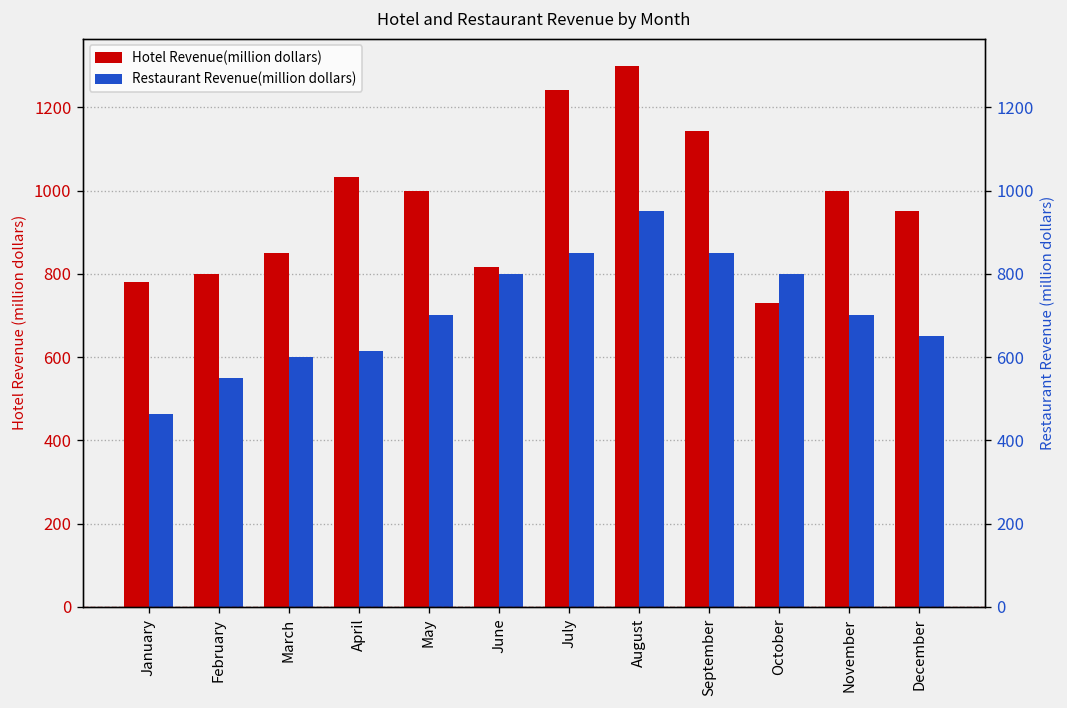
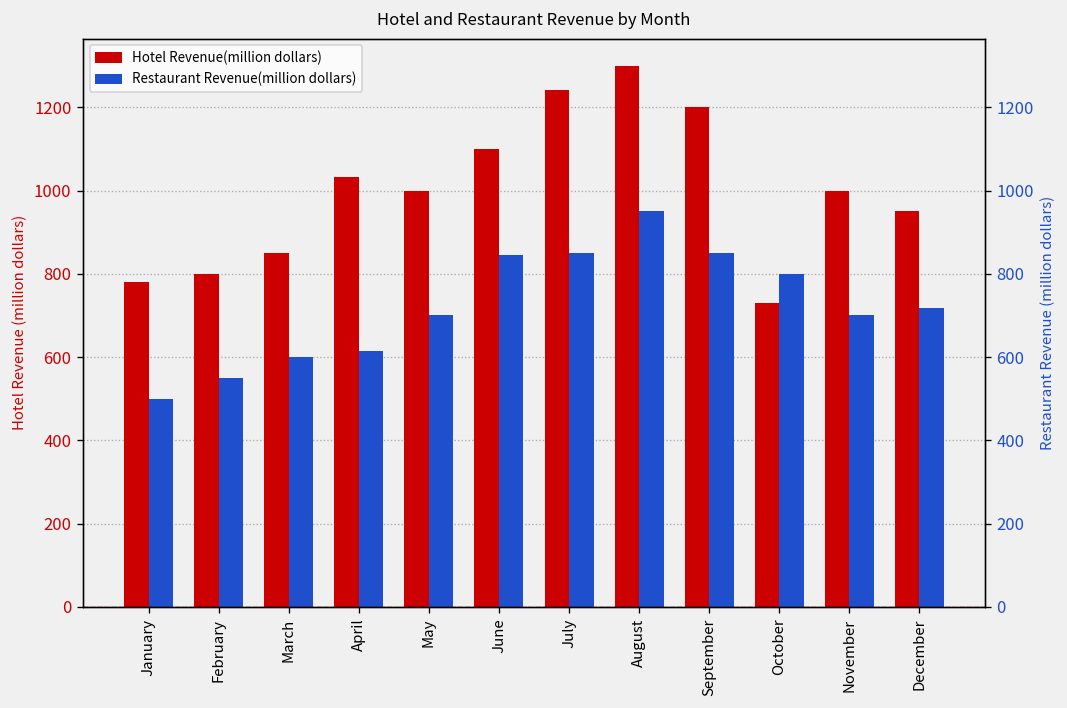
Restaurant Revenue(million dollars), January: 460 -> 500
Hotel Revenue(million dollars), June: 820 -> 1100
Restaurant Revenue(million dollars), June: 800 -> 840
Hotel Revenue(million dollars), September: 1140 -> 1200
Restaurant Revenue(million dollars), December: 650 -> 720
